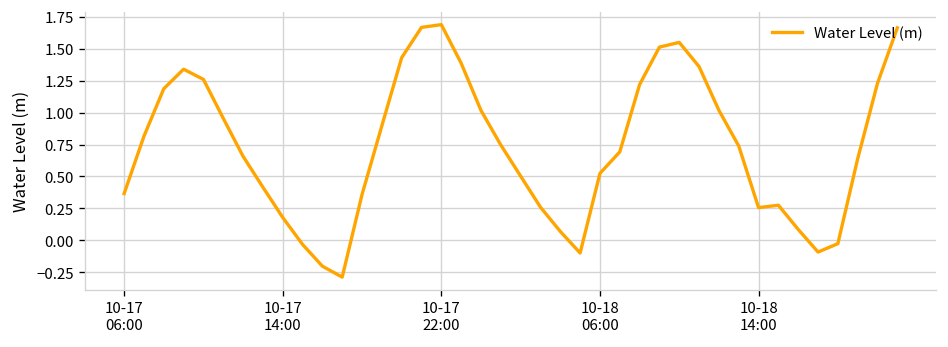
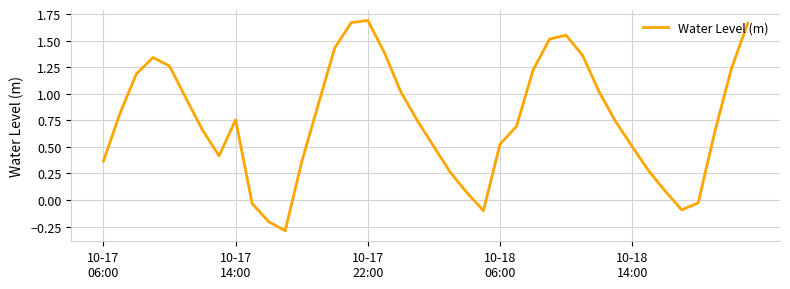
10-17 14:00: 0.18 -> 0.76
10-18 14:00: 0.26 -> 0.50
